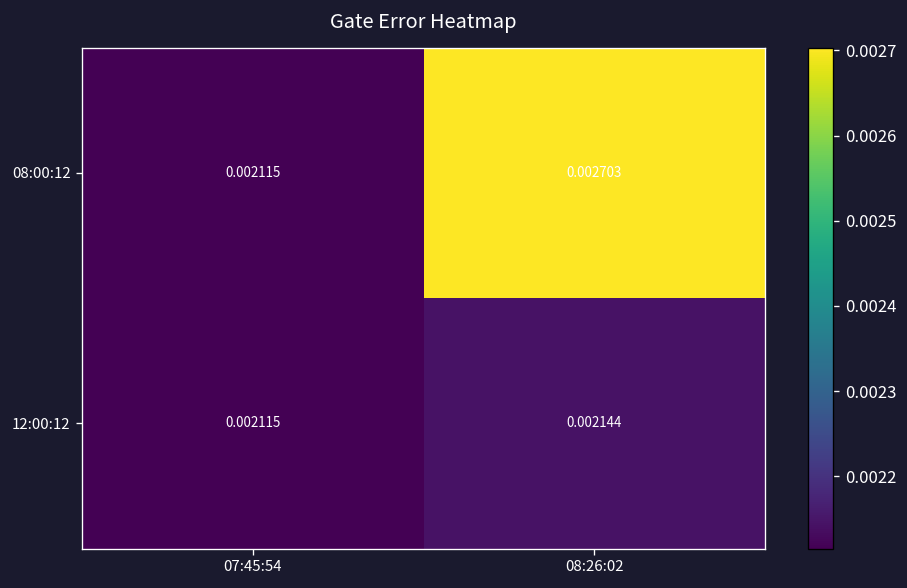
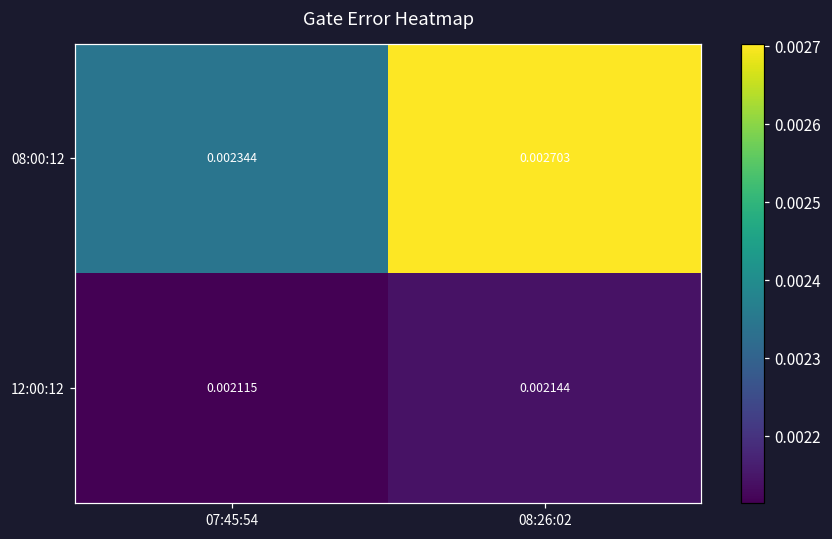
08:00:12, 07:45:54: 0.002115 -> 0.002344
